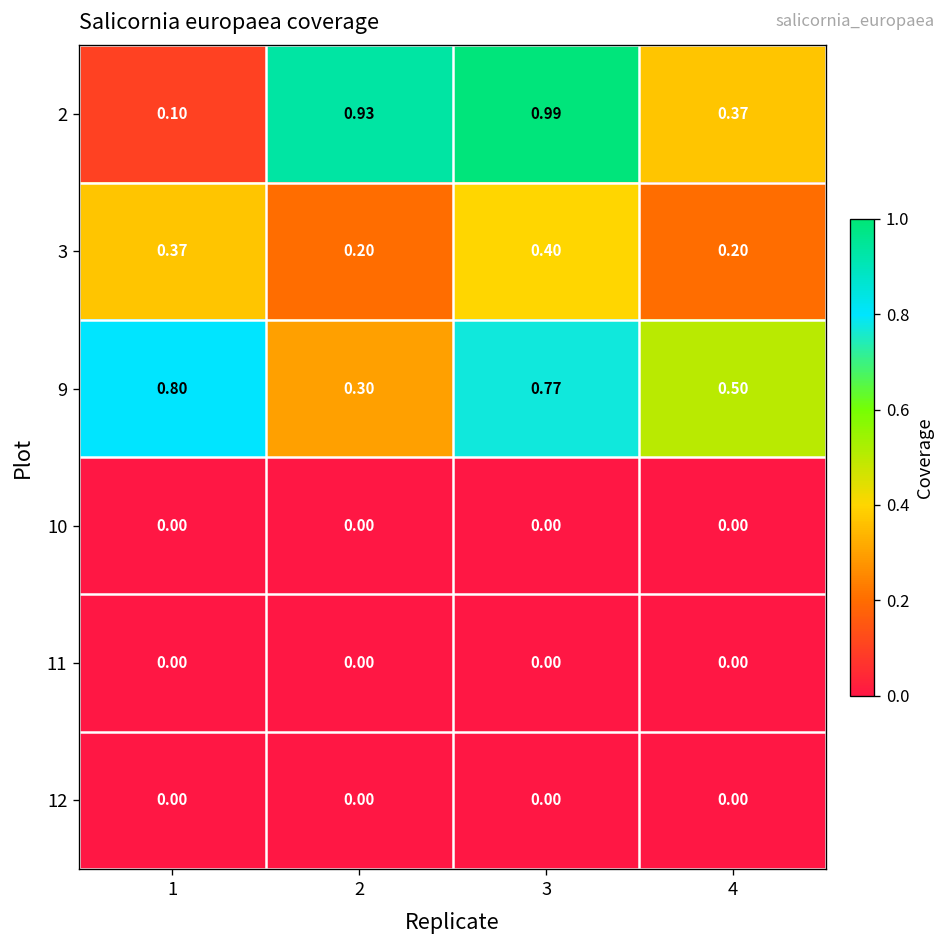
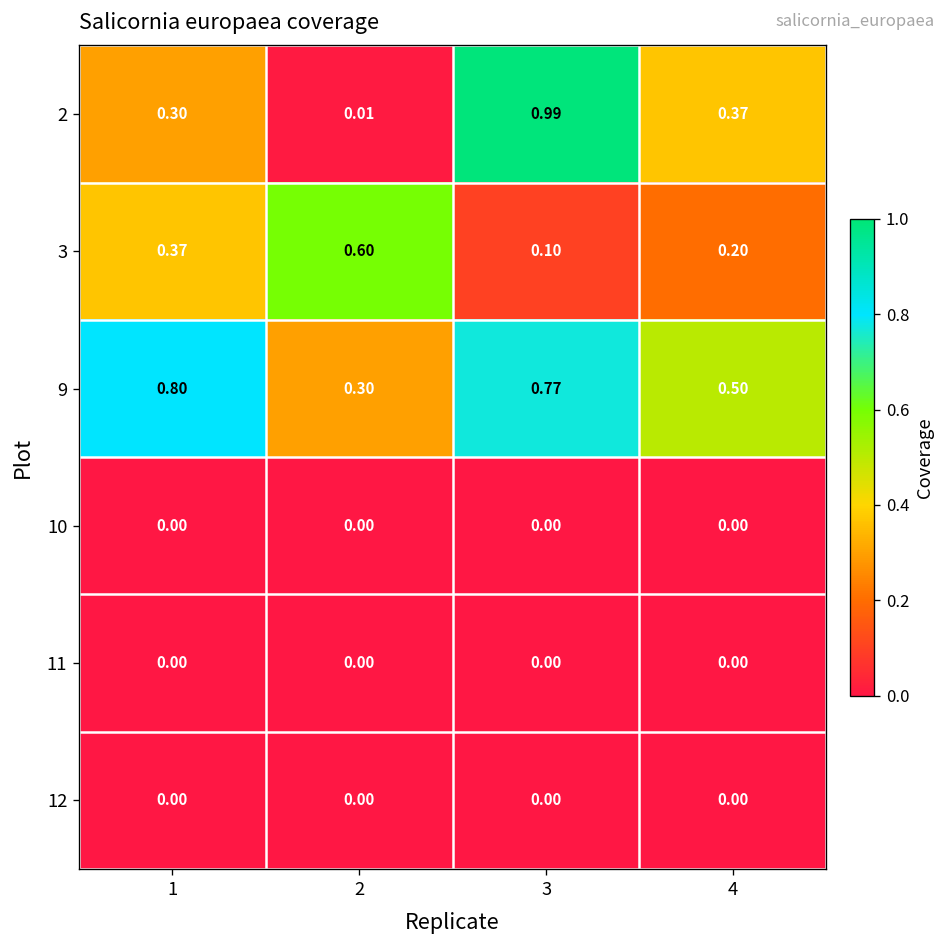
2, 1: 0.10 -> 0.30
2, 2: 0.93 -> 0.01
3, 2: 0.20 -> 0.60
3, 3: 0.40 -> 0.10
